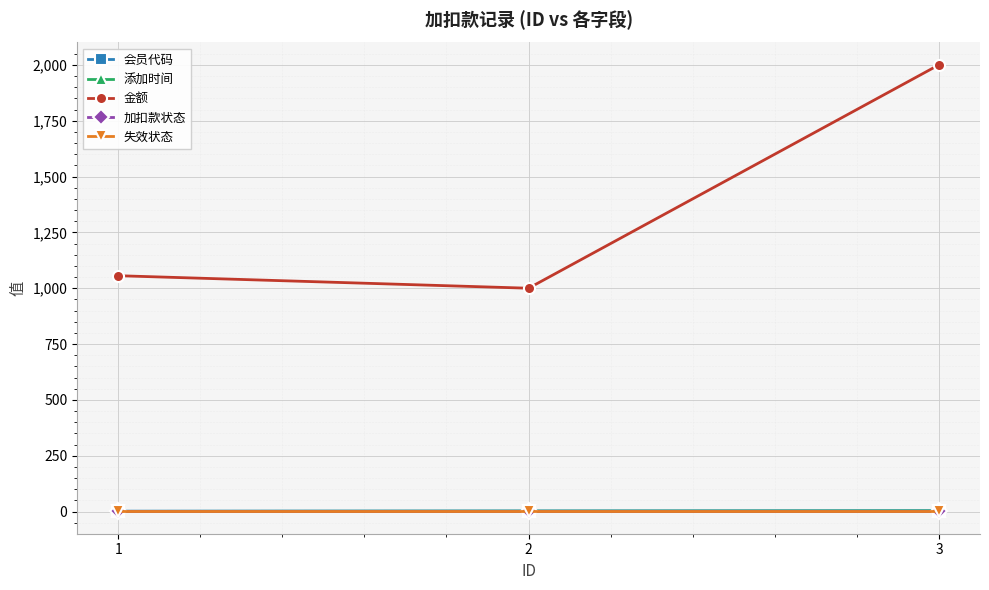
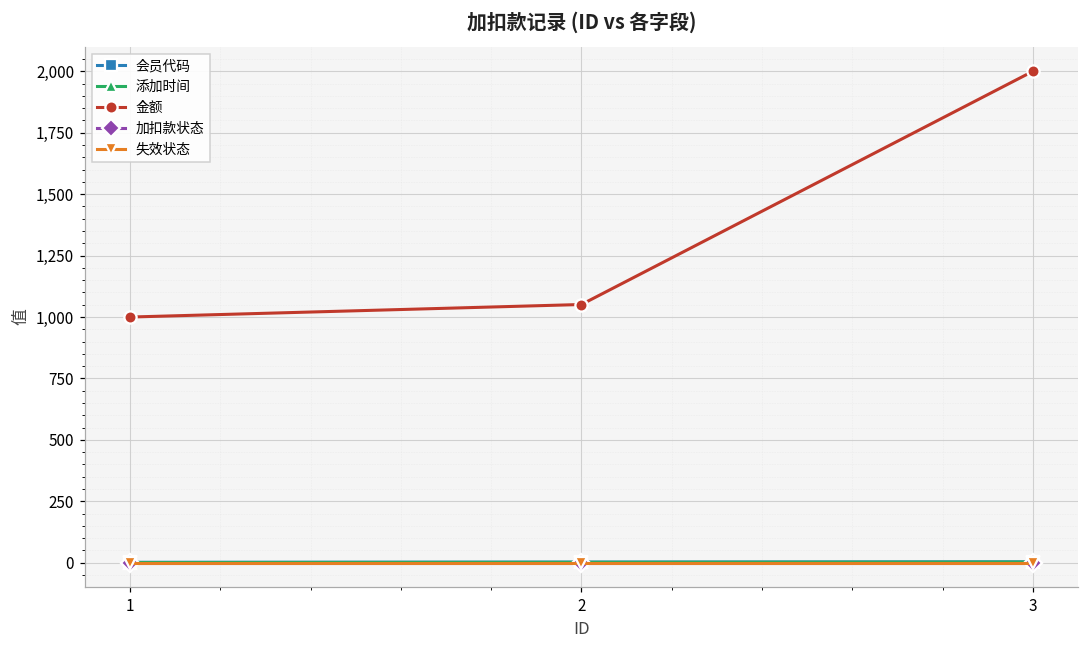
金额, 1: 1,060 -> 1,000
金额, 2: 1,000 -> 1,050
